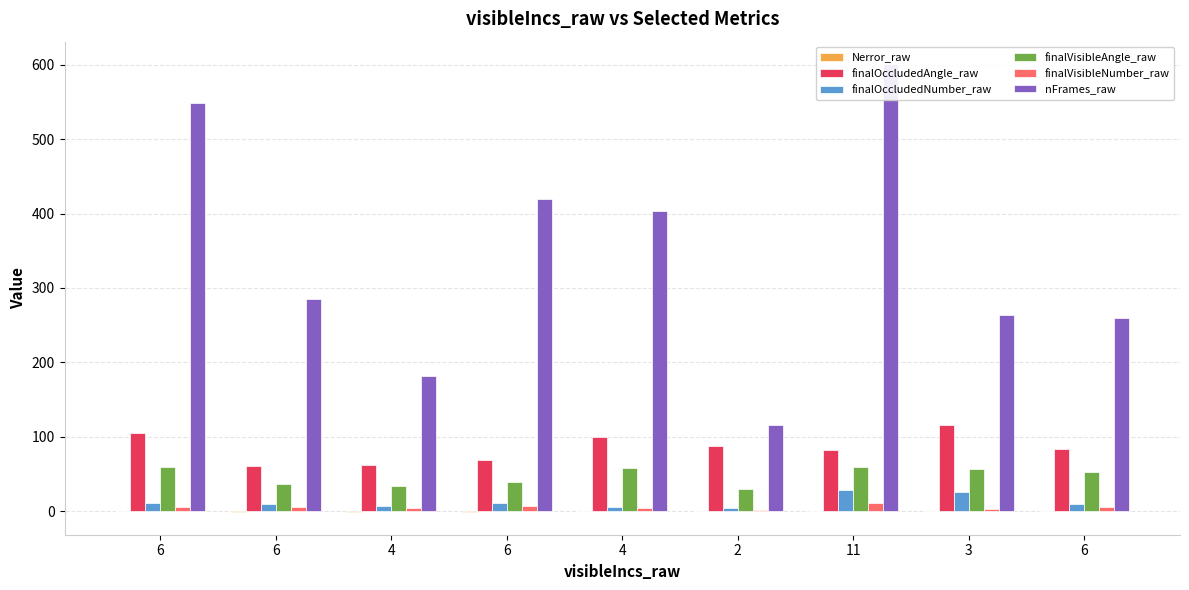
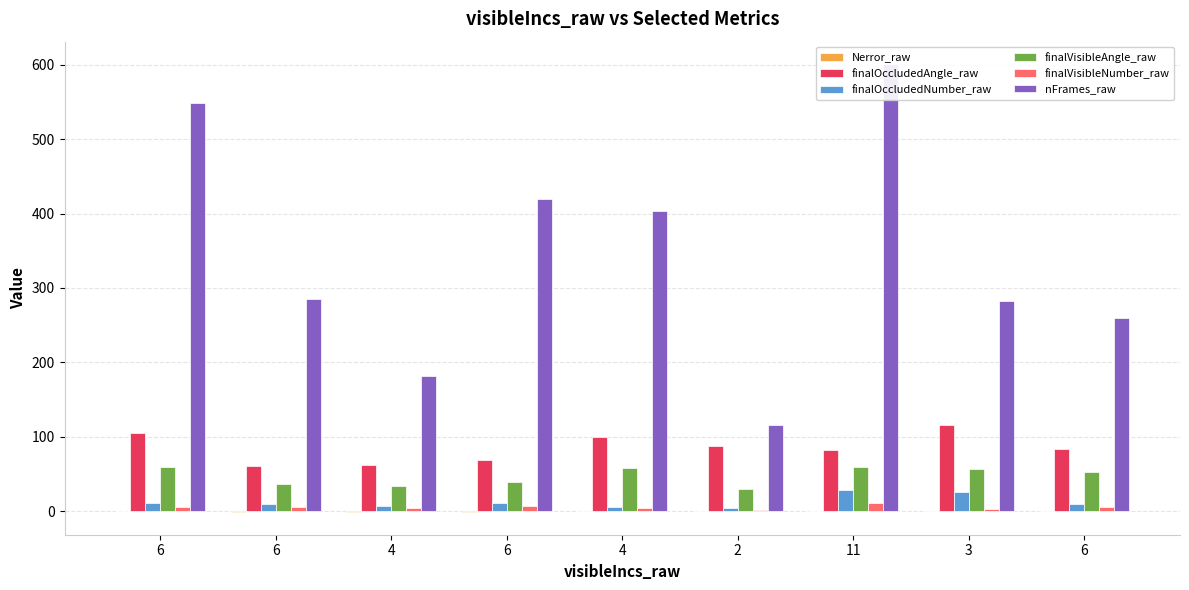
nFrames_raw, 3: 260 -> 280
